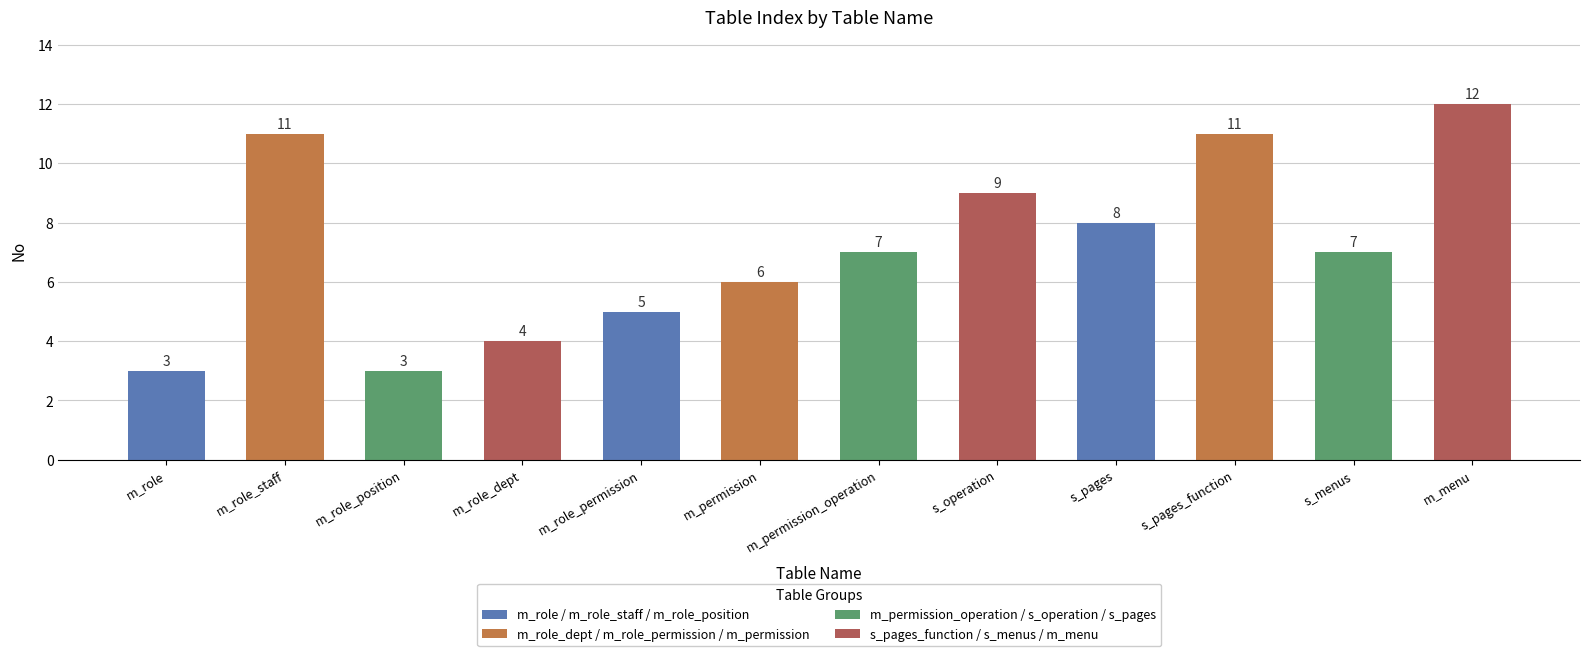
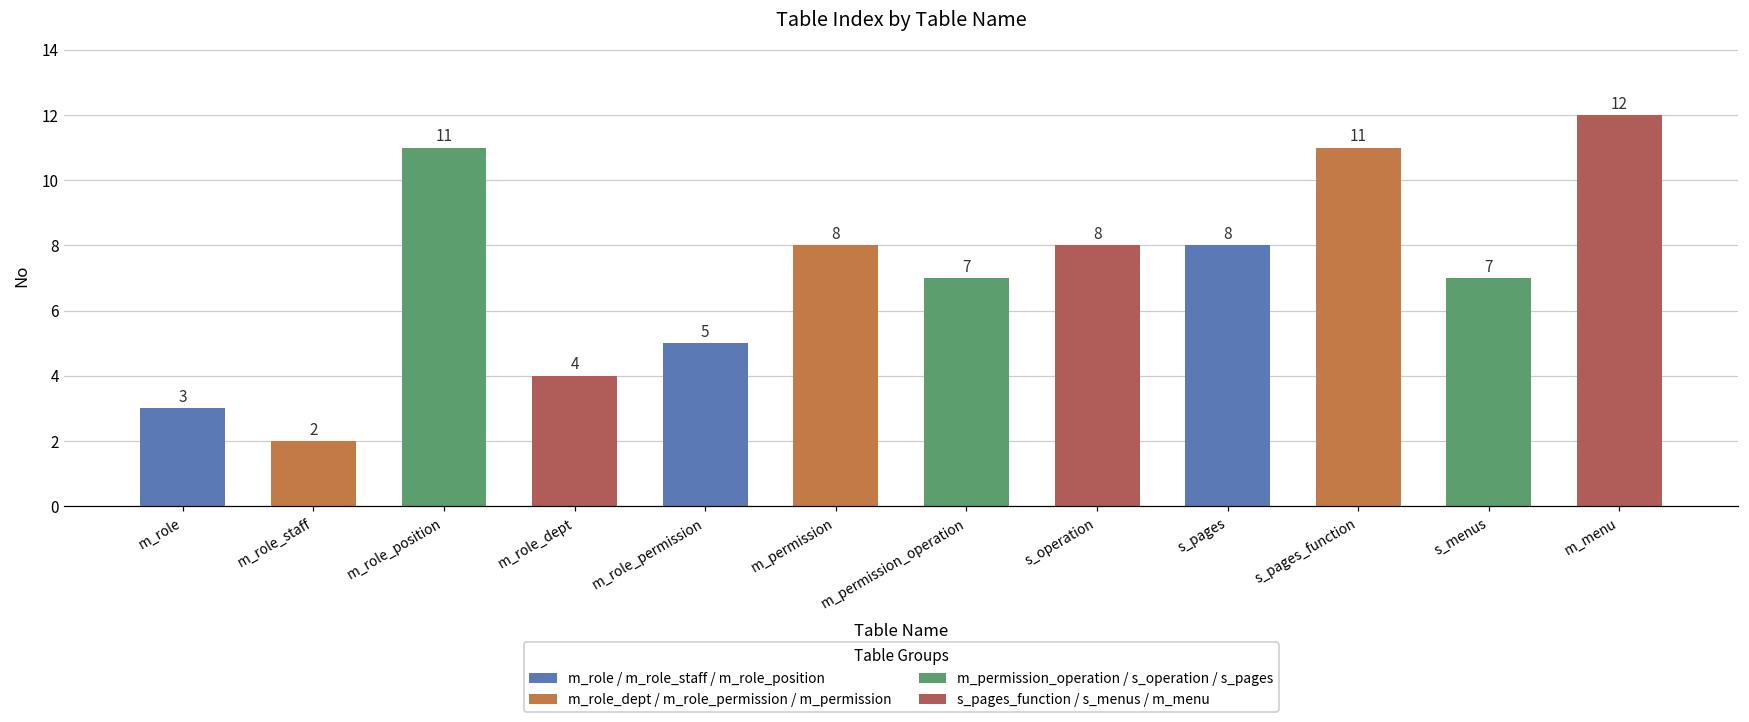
m_role_staff: 11 -> 2
m_role_position: 3 -> 11
m_permission: 6 -> 8
s_operation: 9 -> 8
